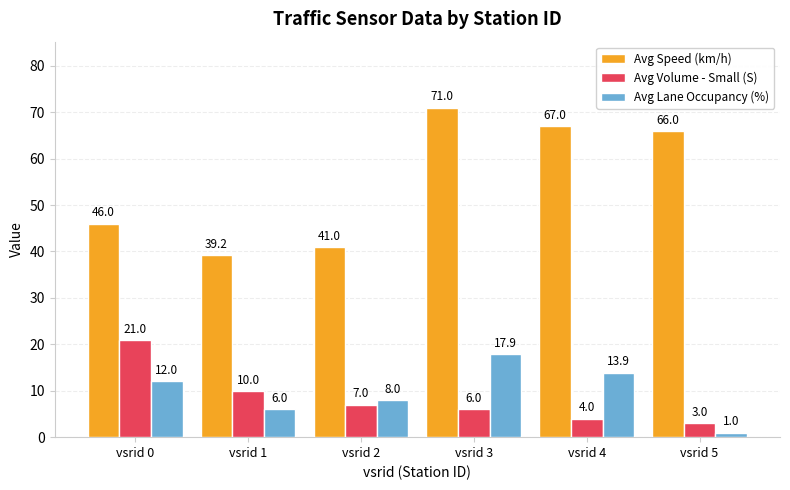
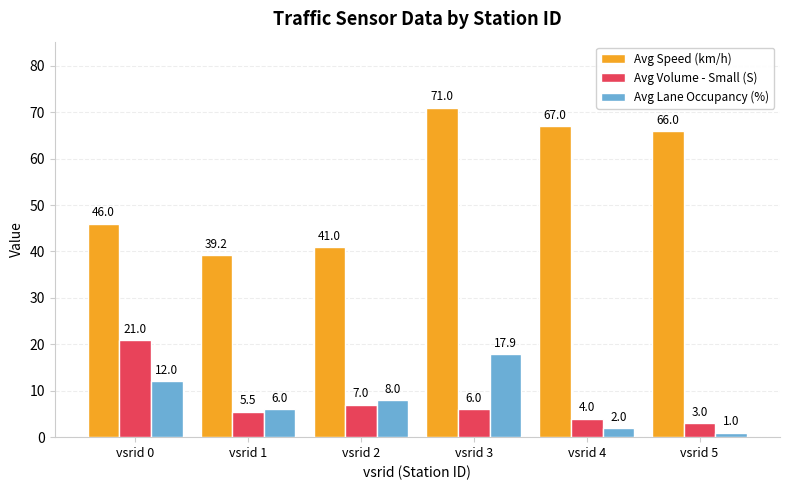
Avg Volume - Small (S), vsrid 1: 10.0 -> 5.5
Avg Lane Occupancy (%), vsrid 4: 13.9 -> 2.0
